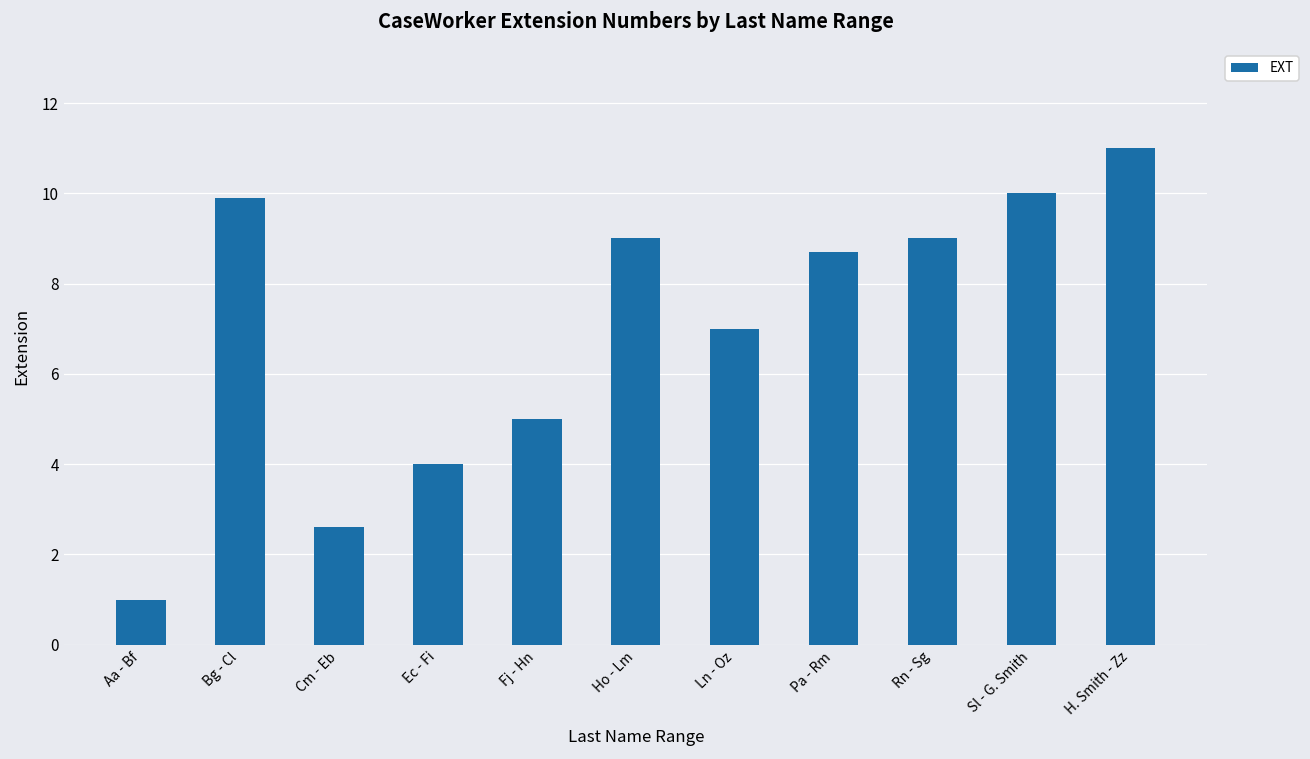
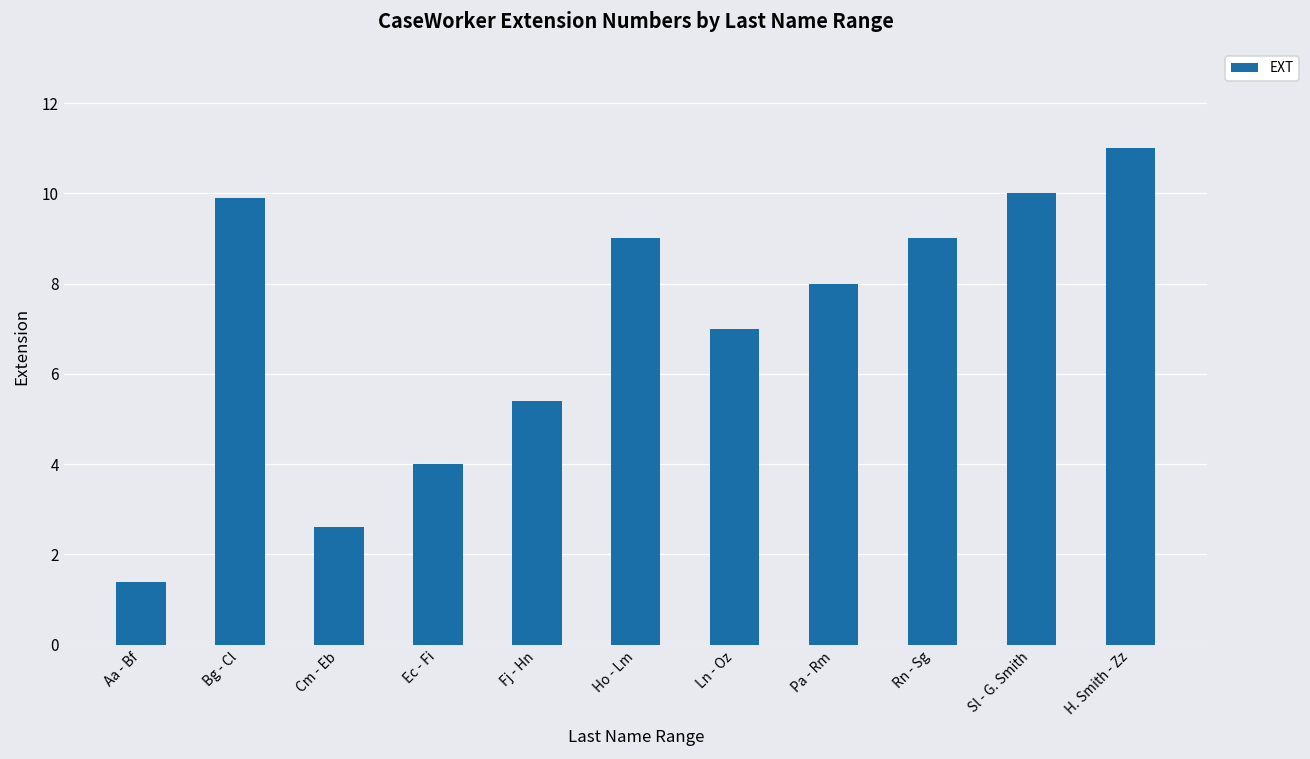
Aa - Bf: 1.0 -> 1.4
Fj - Hn: 5.0 -> 5.4
Pa - Rm: 8.7 -> 8.0
